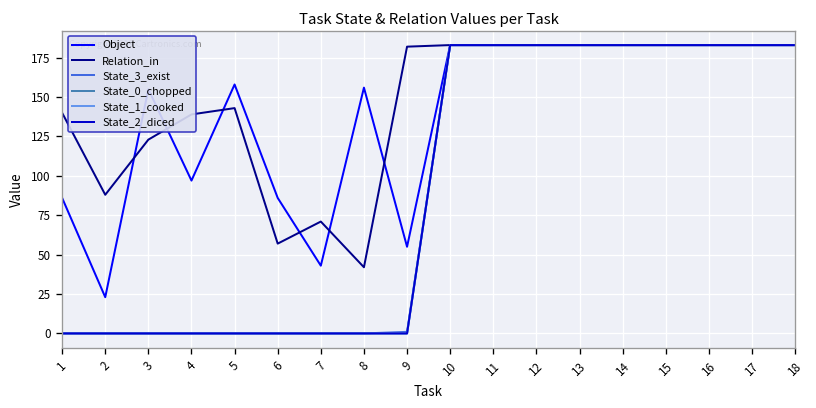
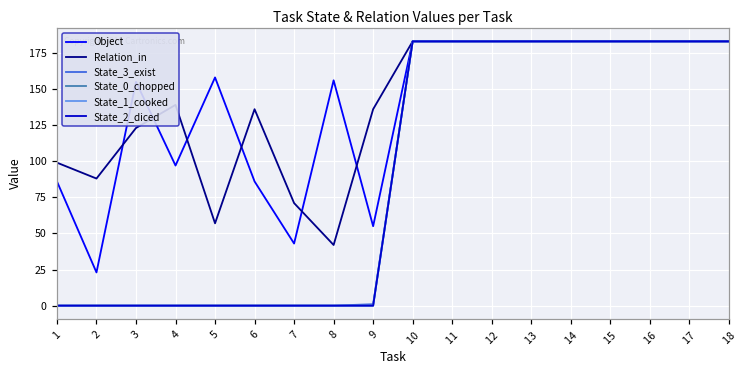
Relation_in, 1: 140 -> 99
Relation_in, 5: 143 -> 57
Relation_in, 6: 57 -> 136
Relation_in, 9: 182 -> 136
